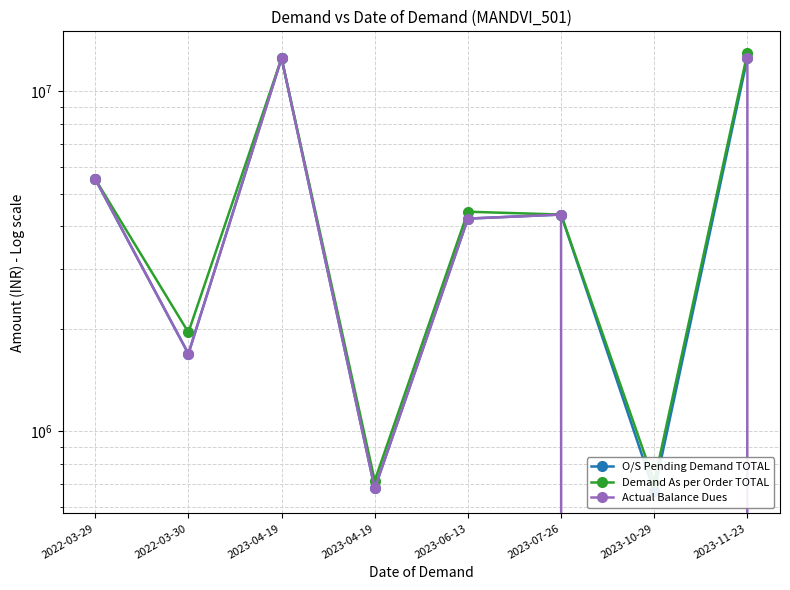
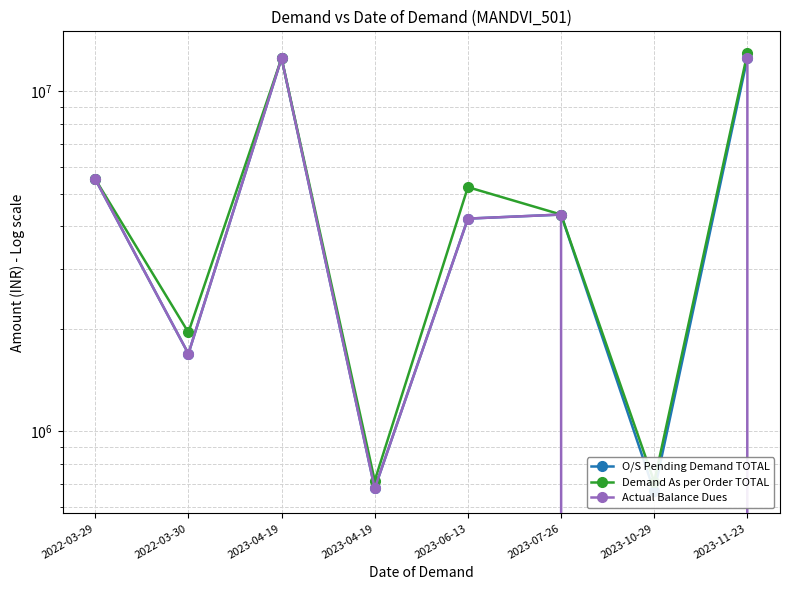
Demand As per Order TOTAL, 2023-06-13: 4400000 -> 5200000
